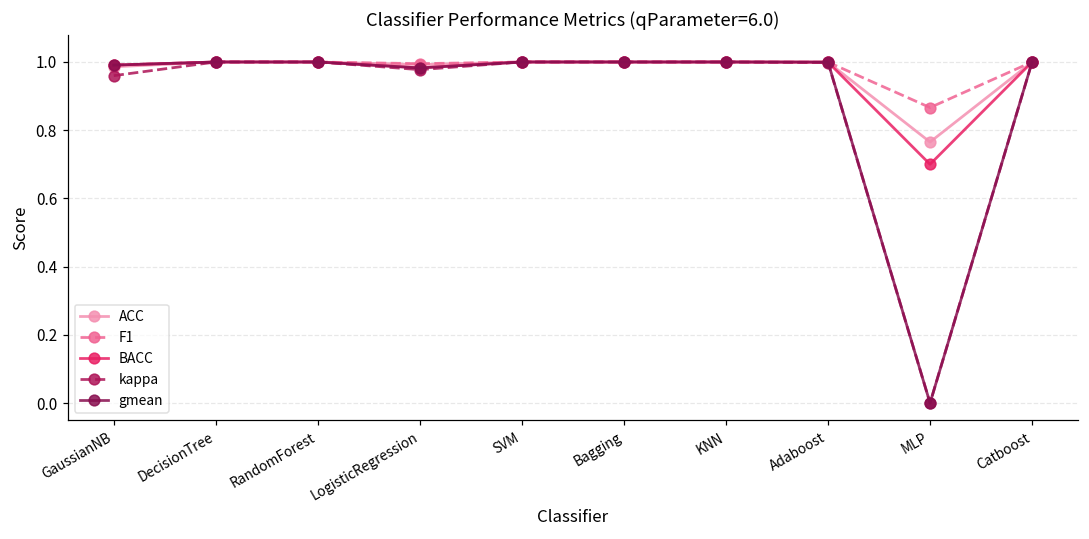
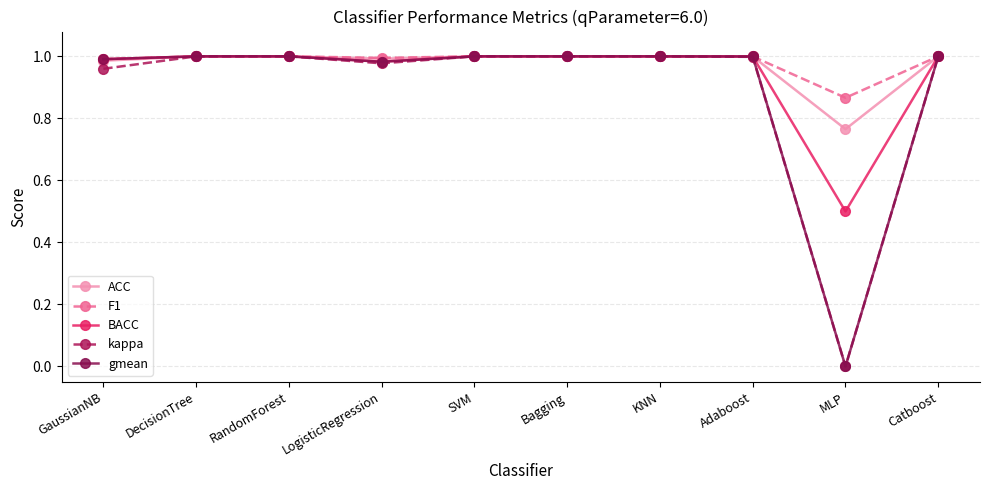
BACC, MLP: 0.7 -> 0.5
